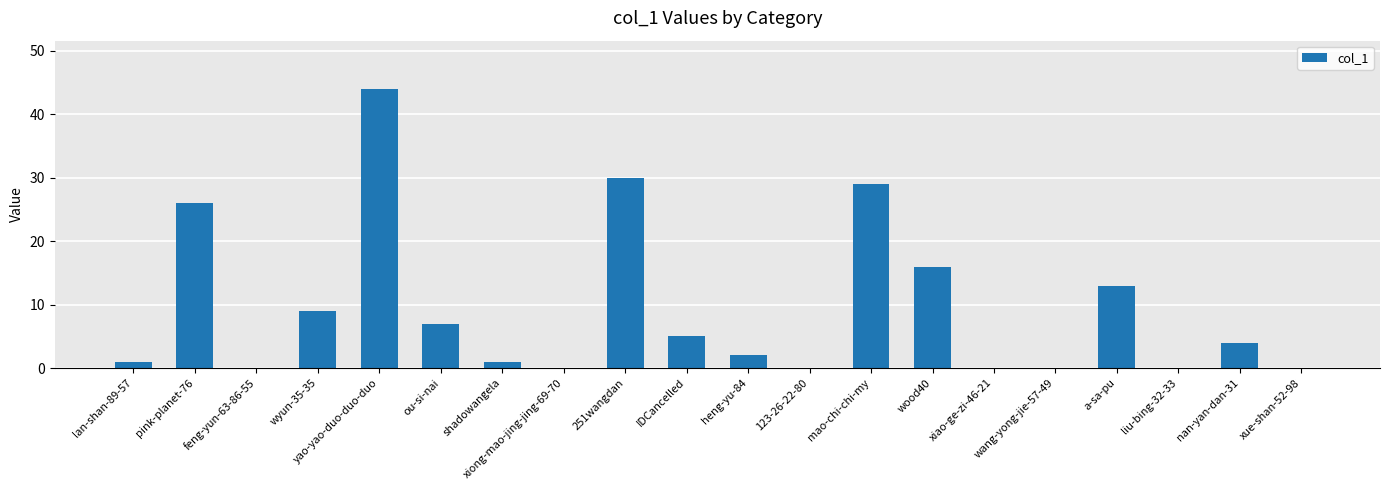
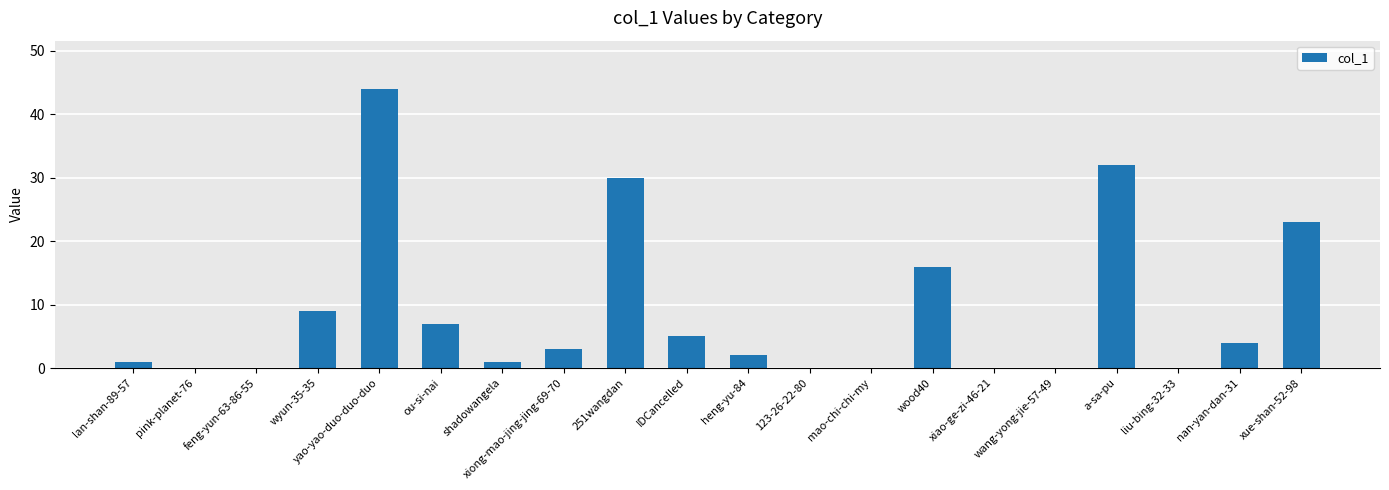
pink-planet-76: 26 -> 0
xiong-mao-jing-jing-69-70: 0 -> 3
mao-chi-chi-my: 29 -> 0
a-sa-pu: 13 -> 32
xue-shan-52-98: 0 -> 23
